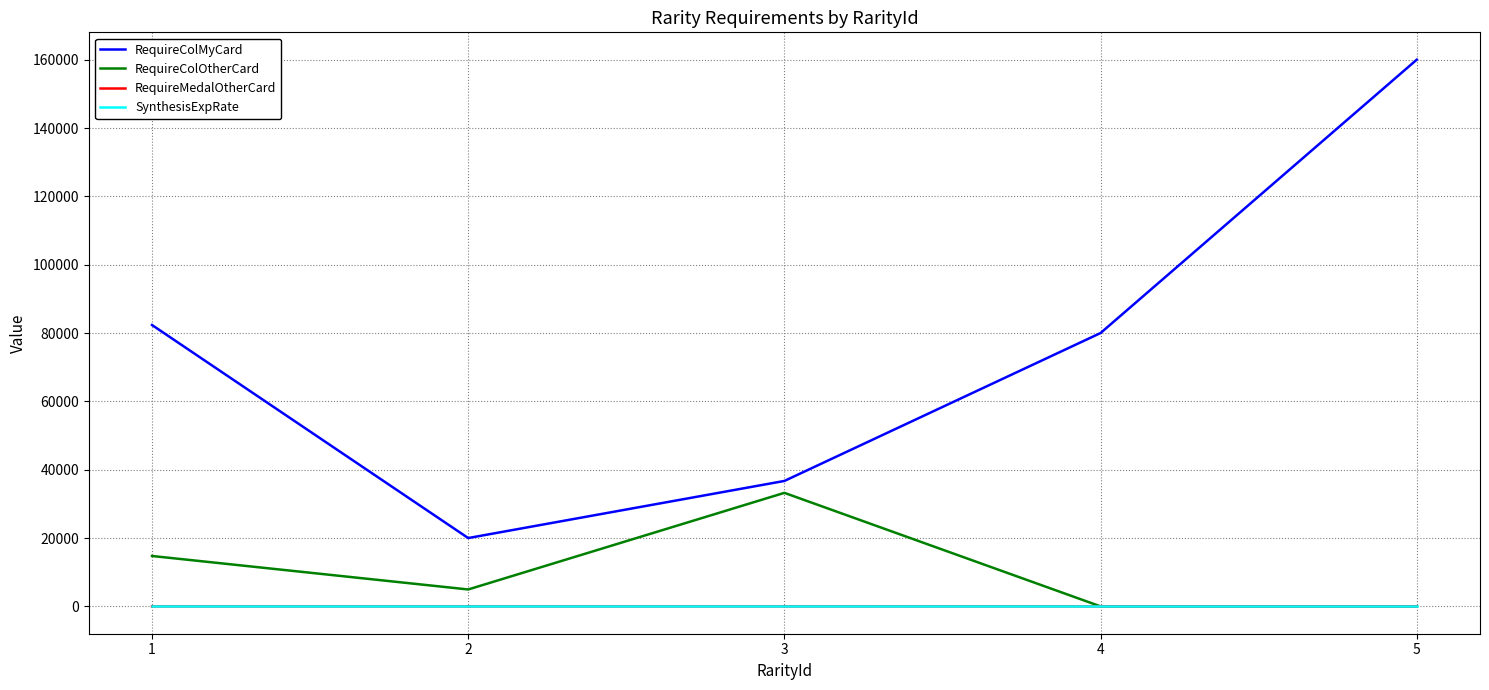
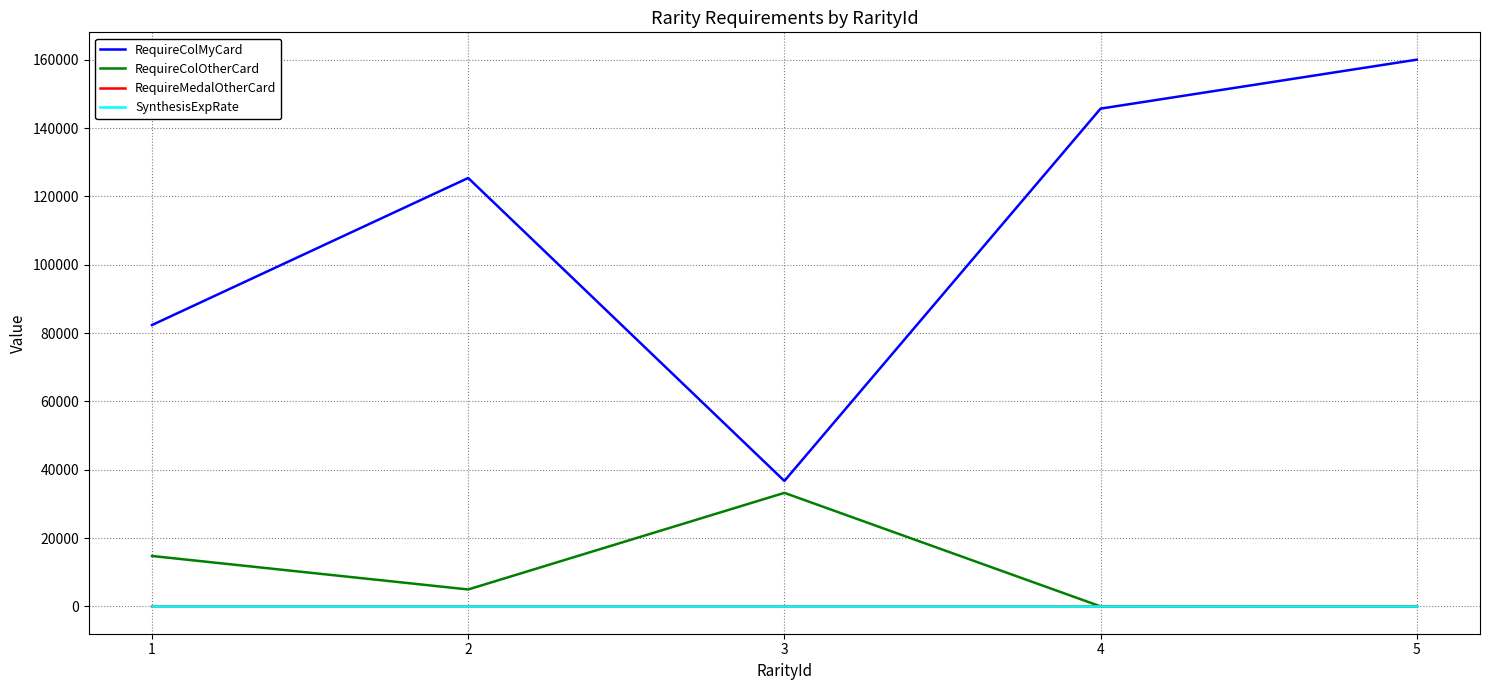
RequireColMyCard, 2: 20000 -> 125000
RequireColMyCard, 4: 80000 -> 146000
